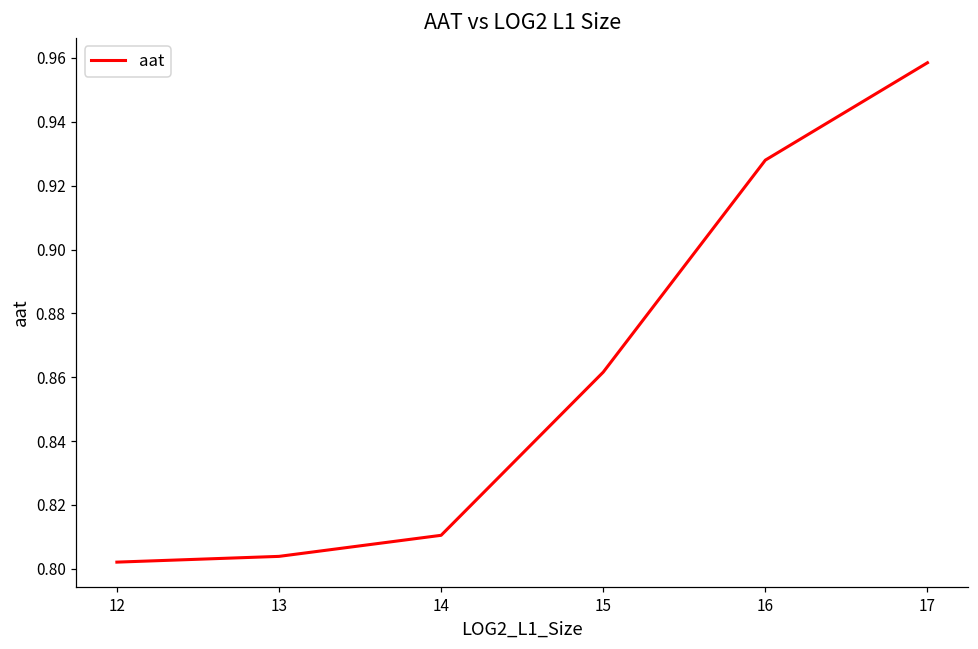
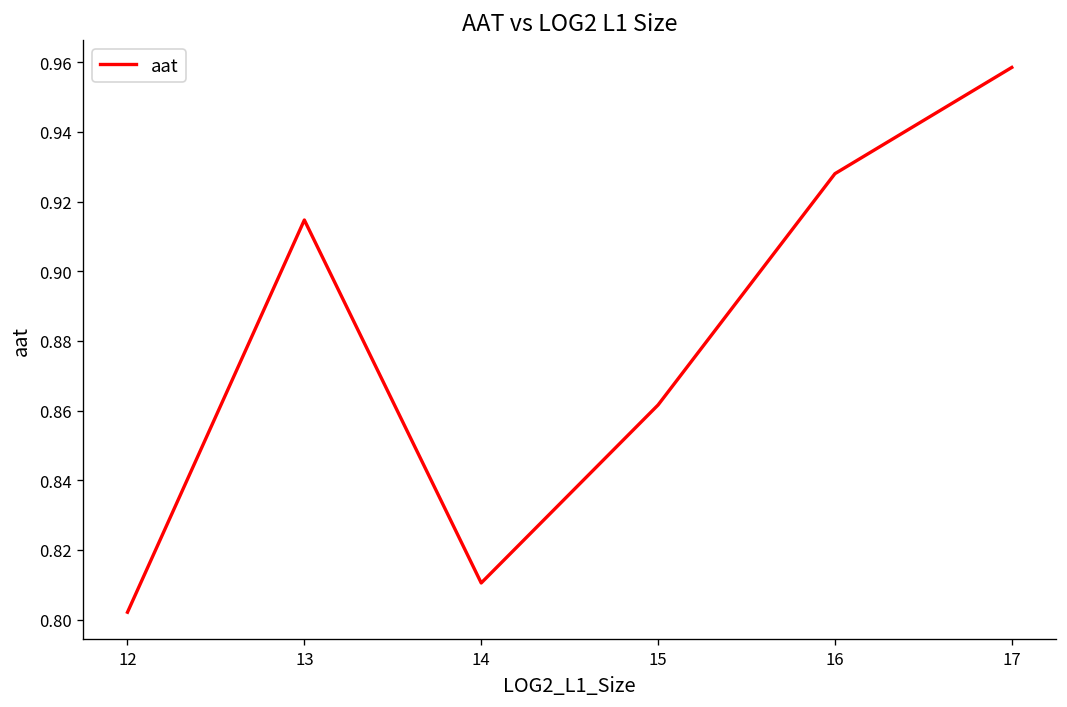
13: 0.804 -> 0.915
